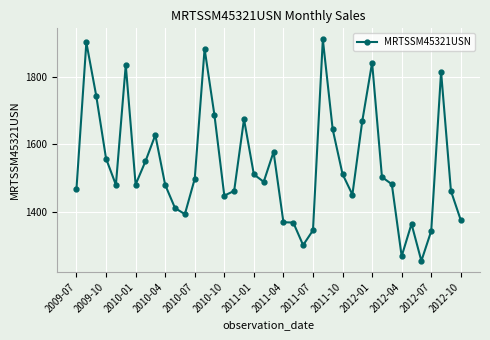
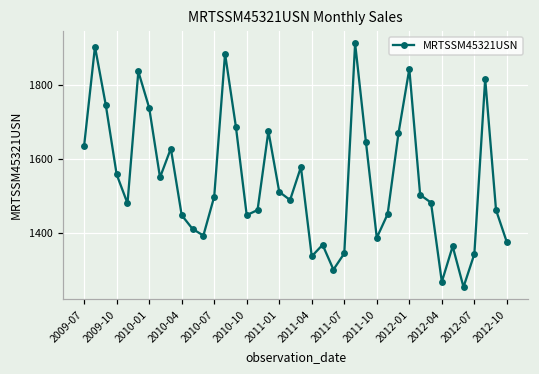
2009-07: 1470 -> 1640
2010-01: 1480 -> 1740
2010-04: 1480 -> 1450
2011-04: 1370 -> 1340
2011-10: 1510 -> 1390
